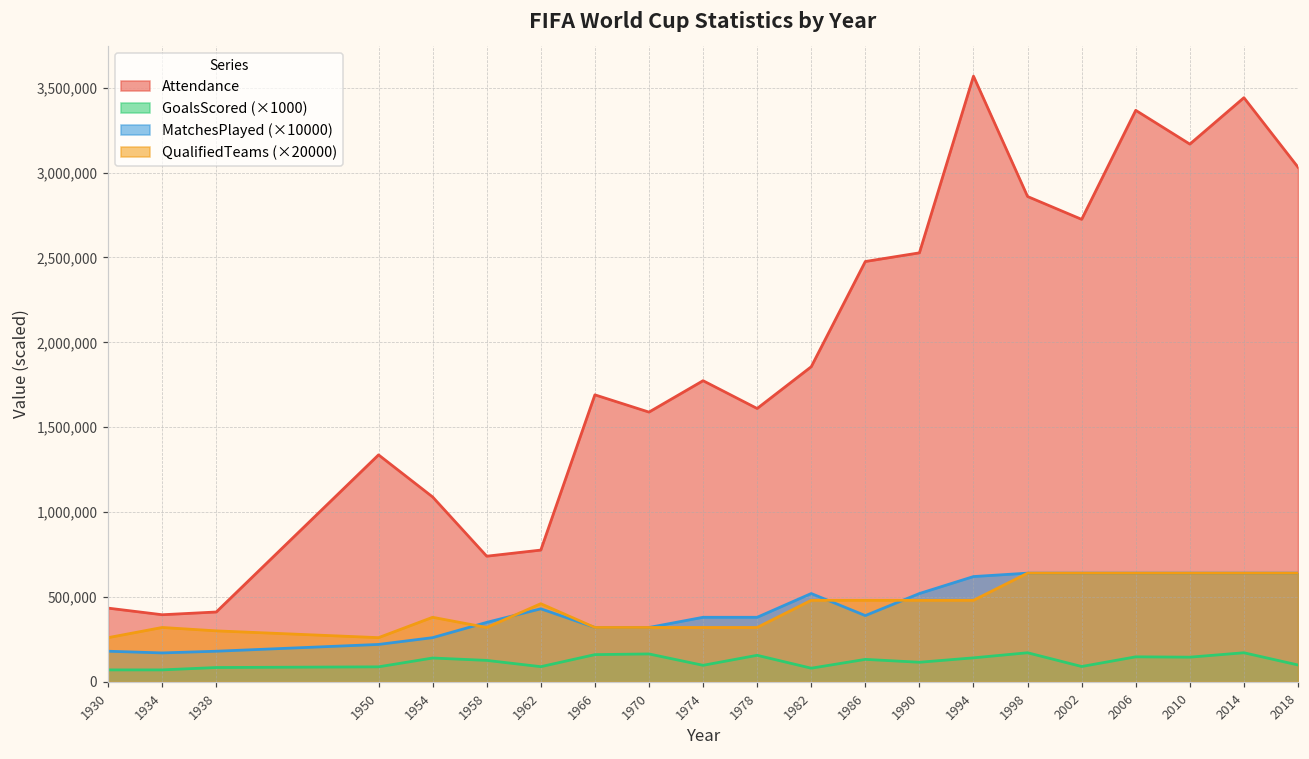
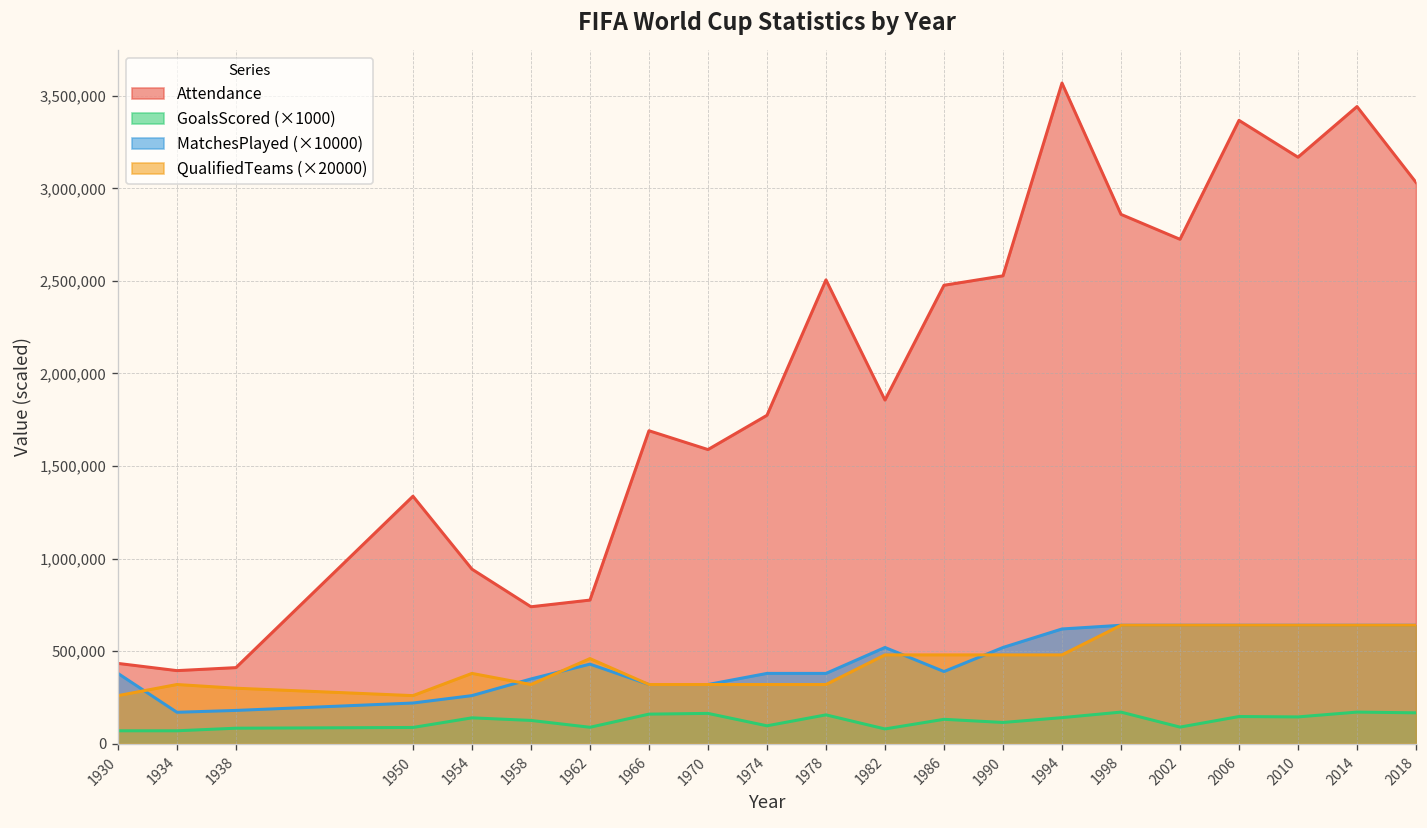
MatchesPlayed (×10000), 1930: 180,000 -> 380,000
Attendance, 1954: 1,090,000 -> 940,000
Attendance, 1978: 1,610,000 -> 2,510,000
GoalsScored (×1000), 2018: 100,000 -> 170,000
